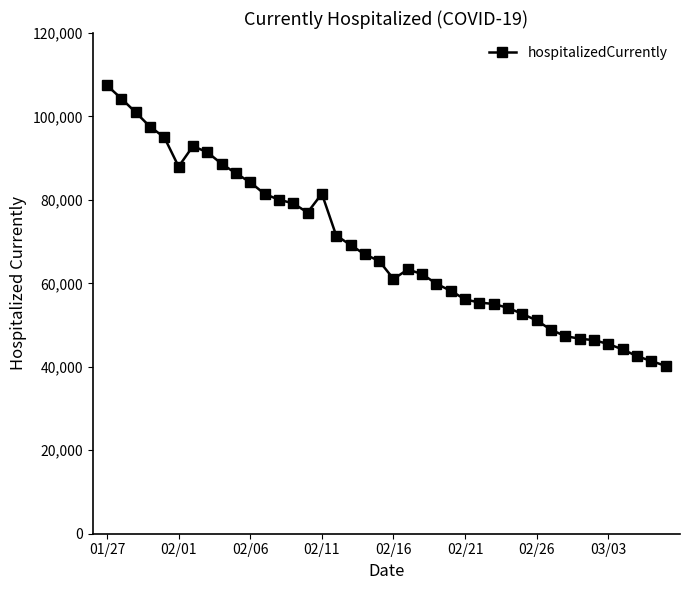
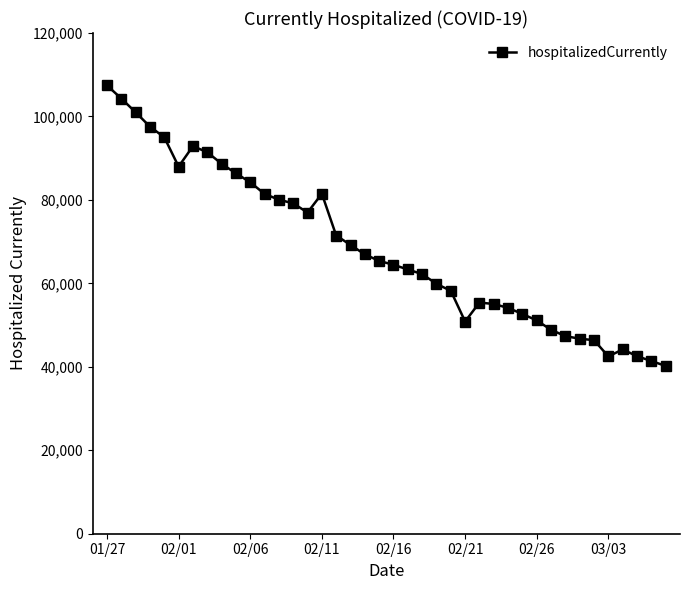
02/16: 61,000 -> 64,000
02/21: 56,000 -> 51,000
03/03: 45,000 -> 42,000
